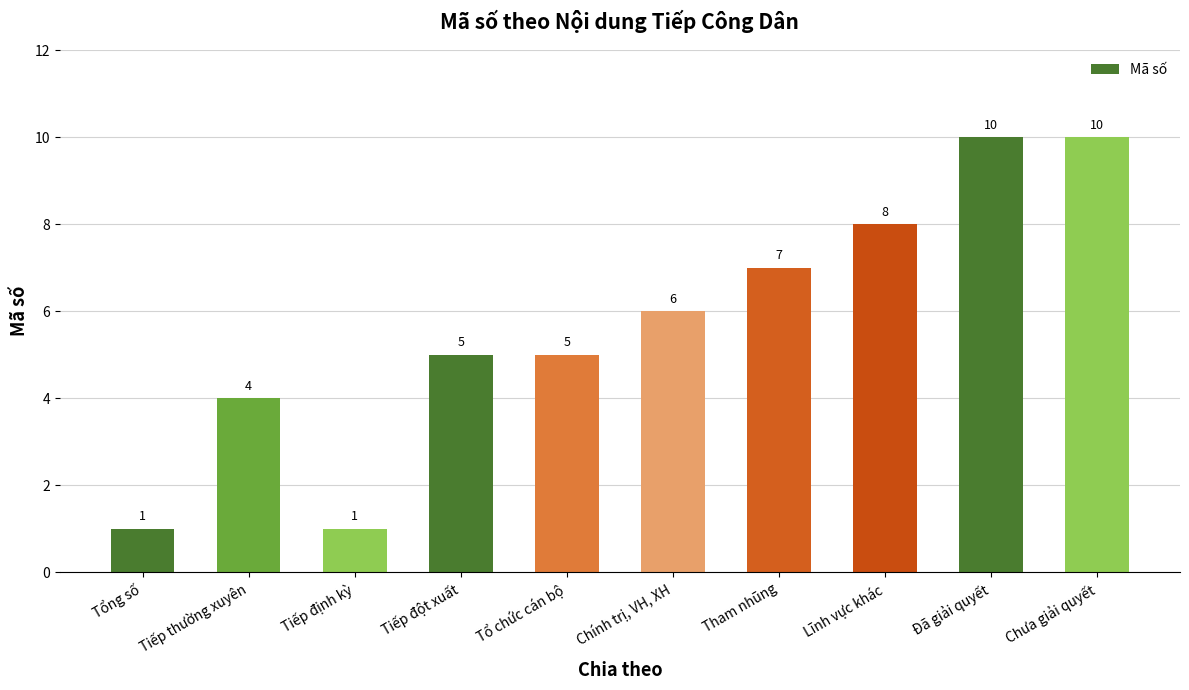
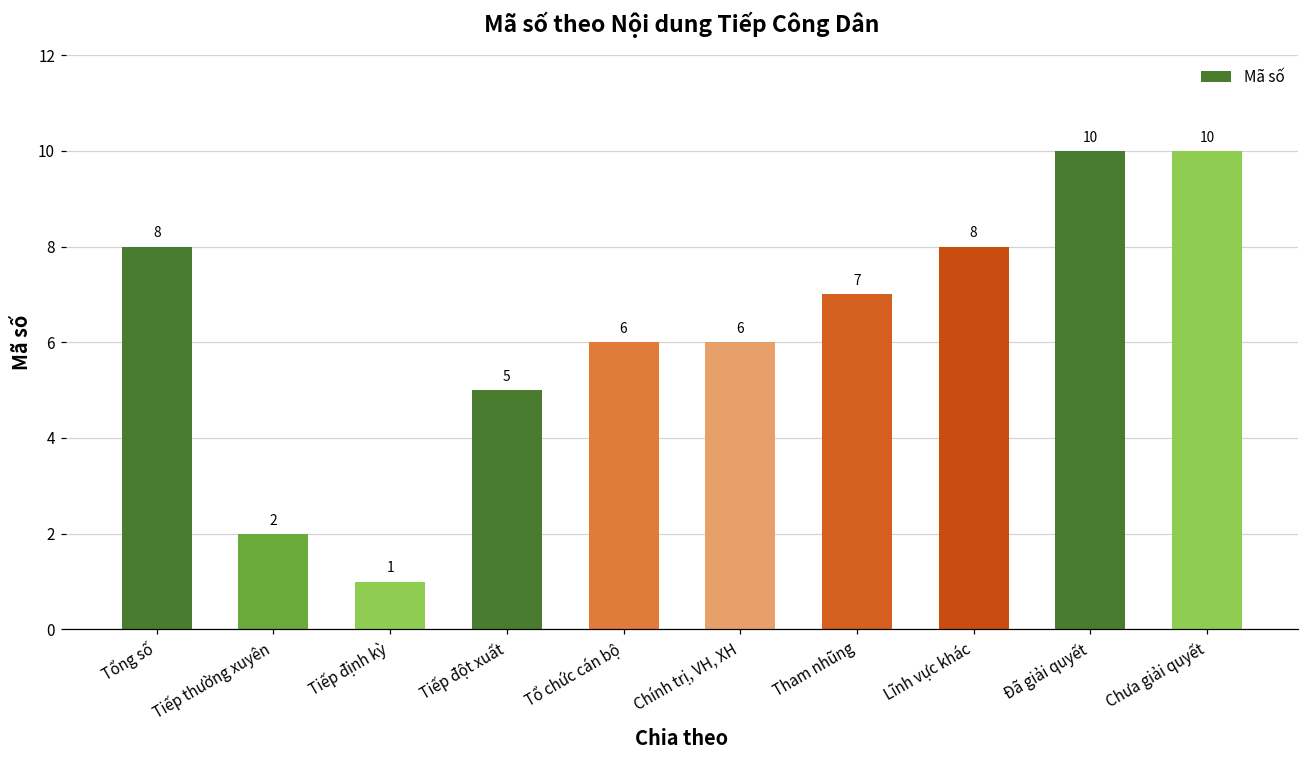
Tổng số: 1 -> 8
Tiếp thường xuyên: 4 -> 2
Tổ chức cán bộ: 5 -> 6
